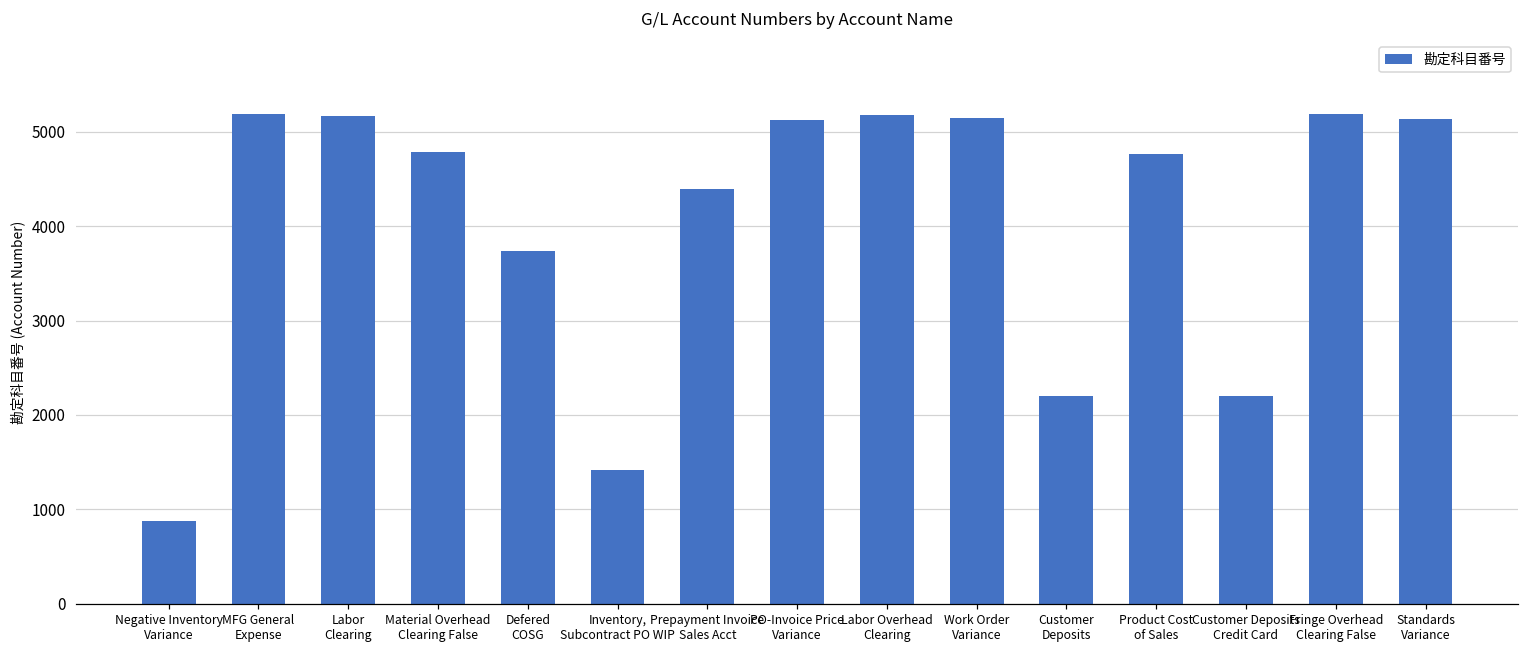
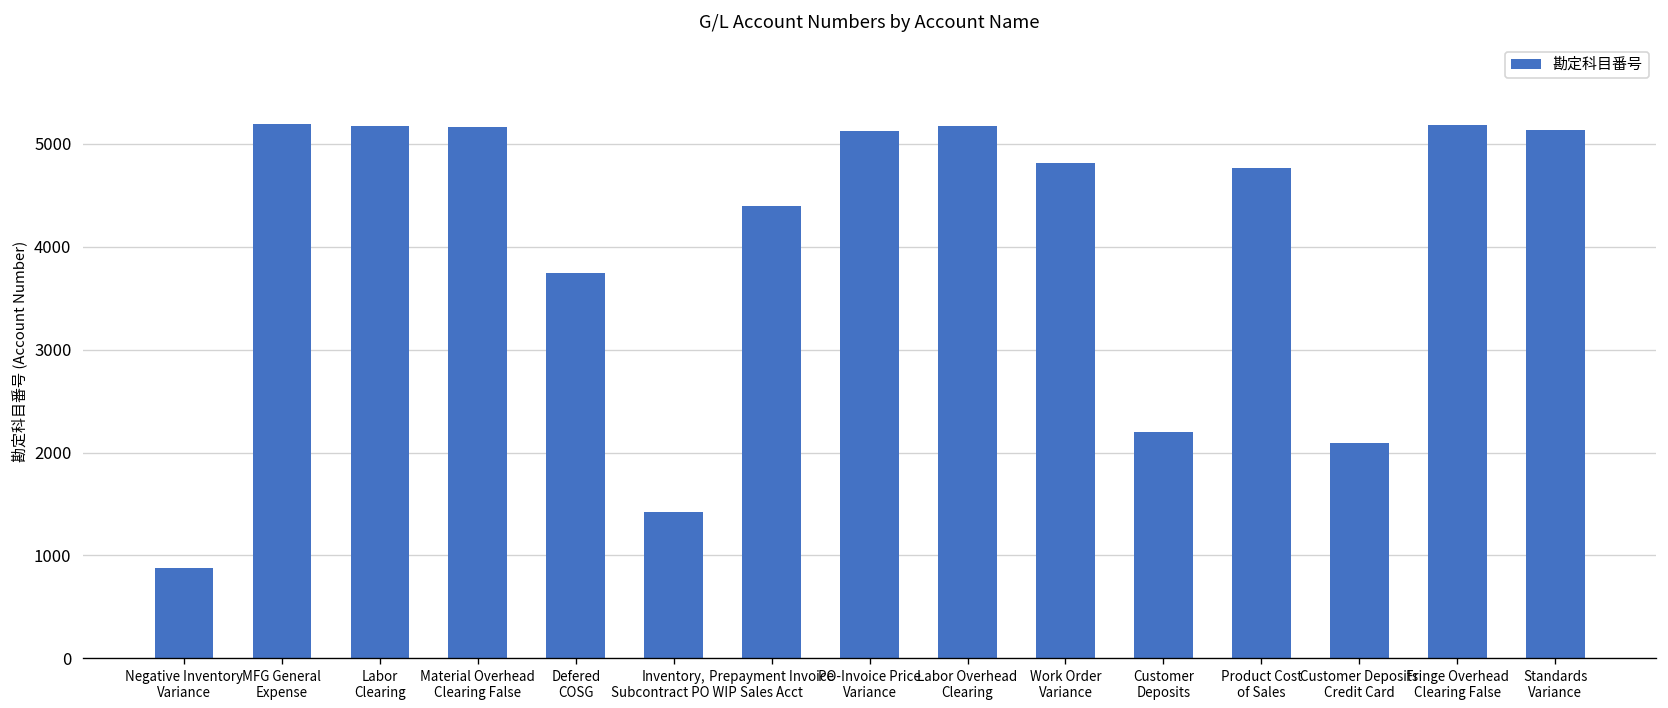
Material Overhead Clearing False: 4800 -> 5200
Work Order Variance: 5200 -> 4800
Customer Deposits Credit Card: 2200 -> 2100
